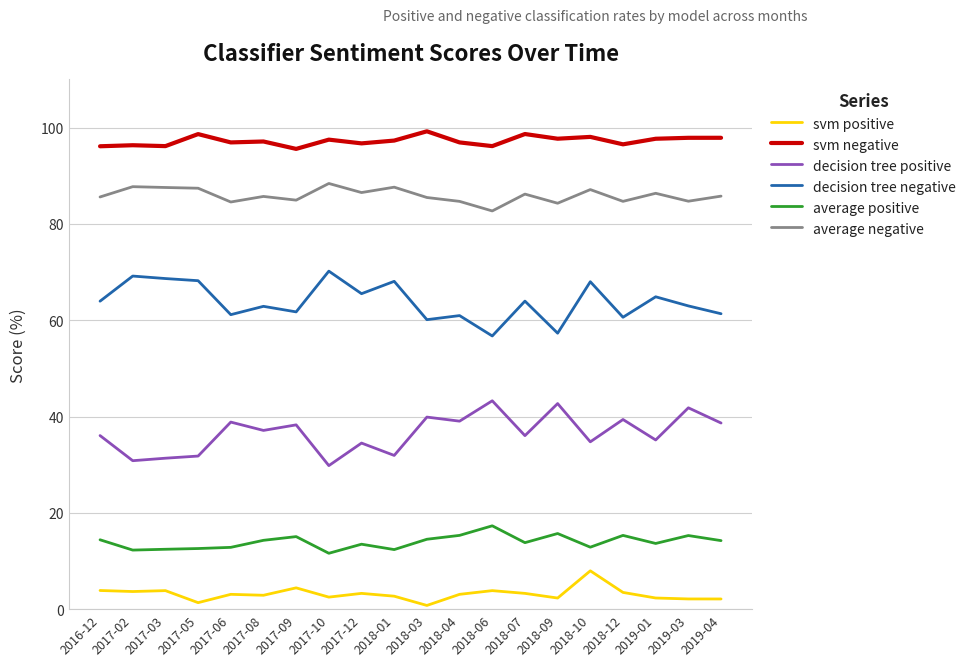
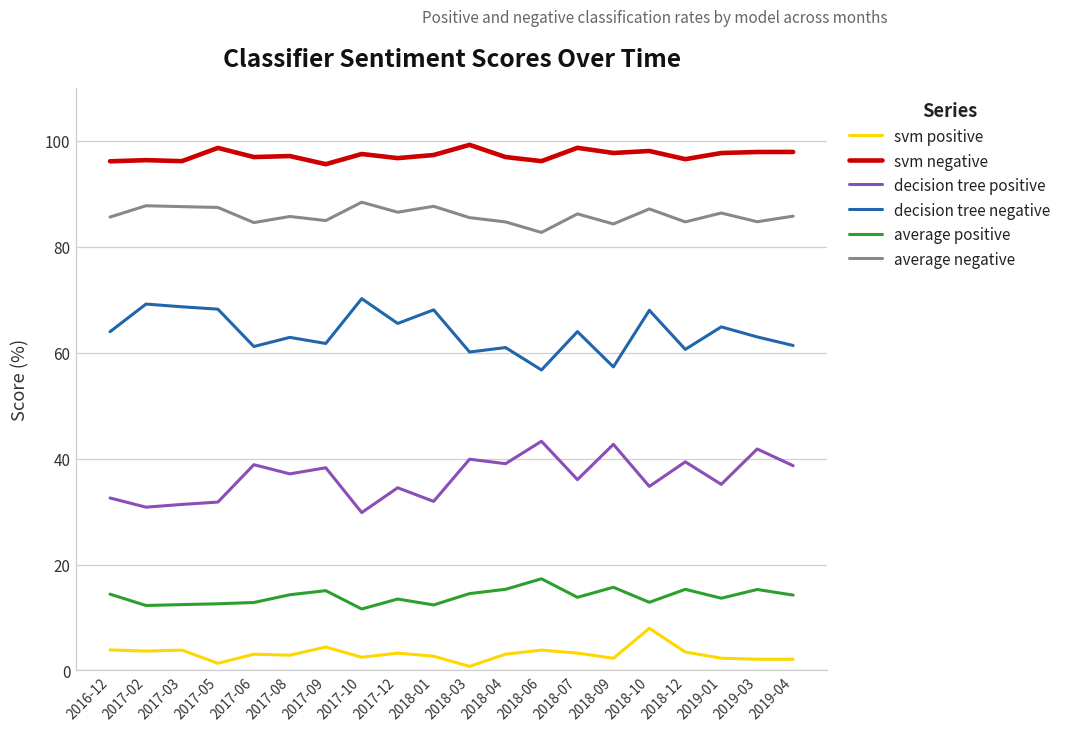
decision tree positive, 2016-12: 36 -> 33
